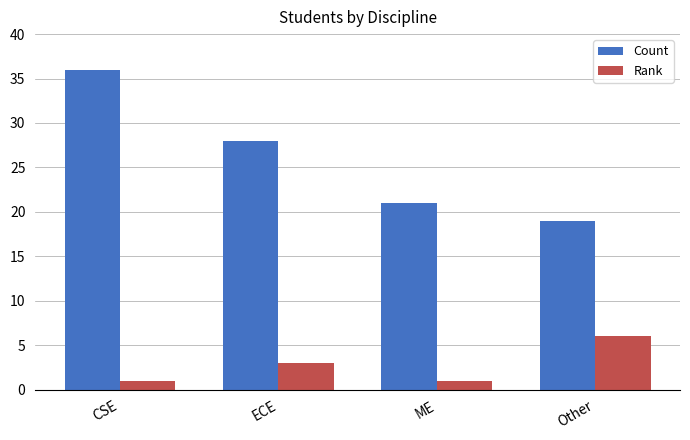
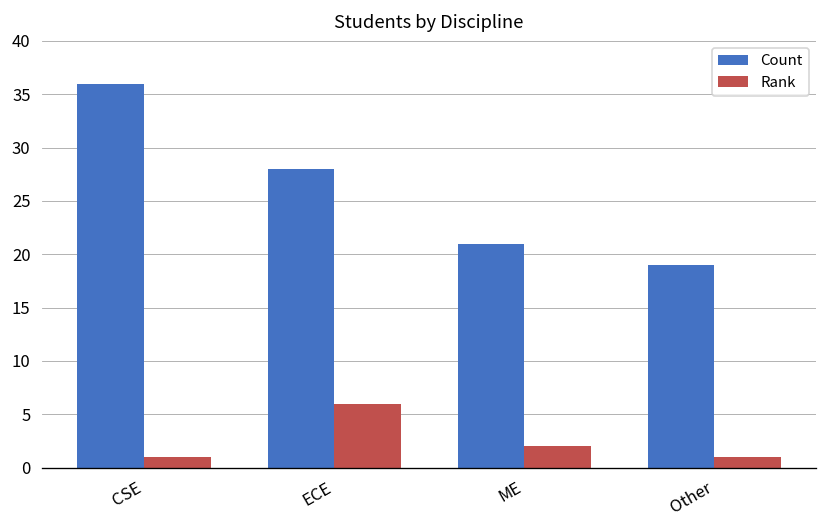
Rank, ECE: 3 -> 6
Rank, ME: 1 -> 2
Rank, Other: 6 -> 1
